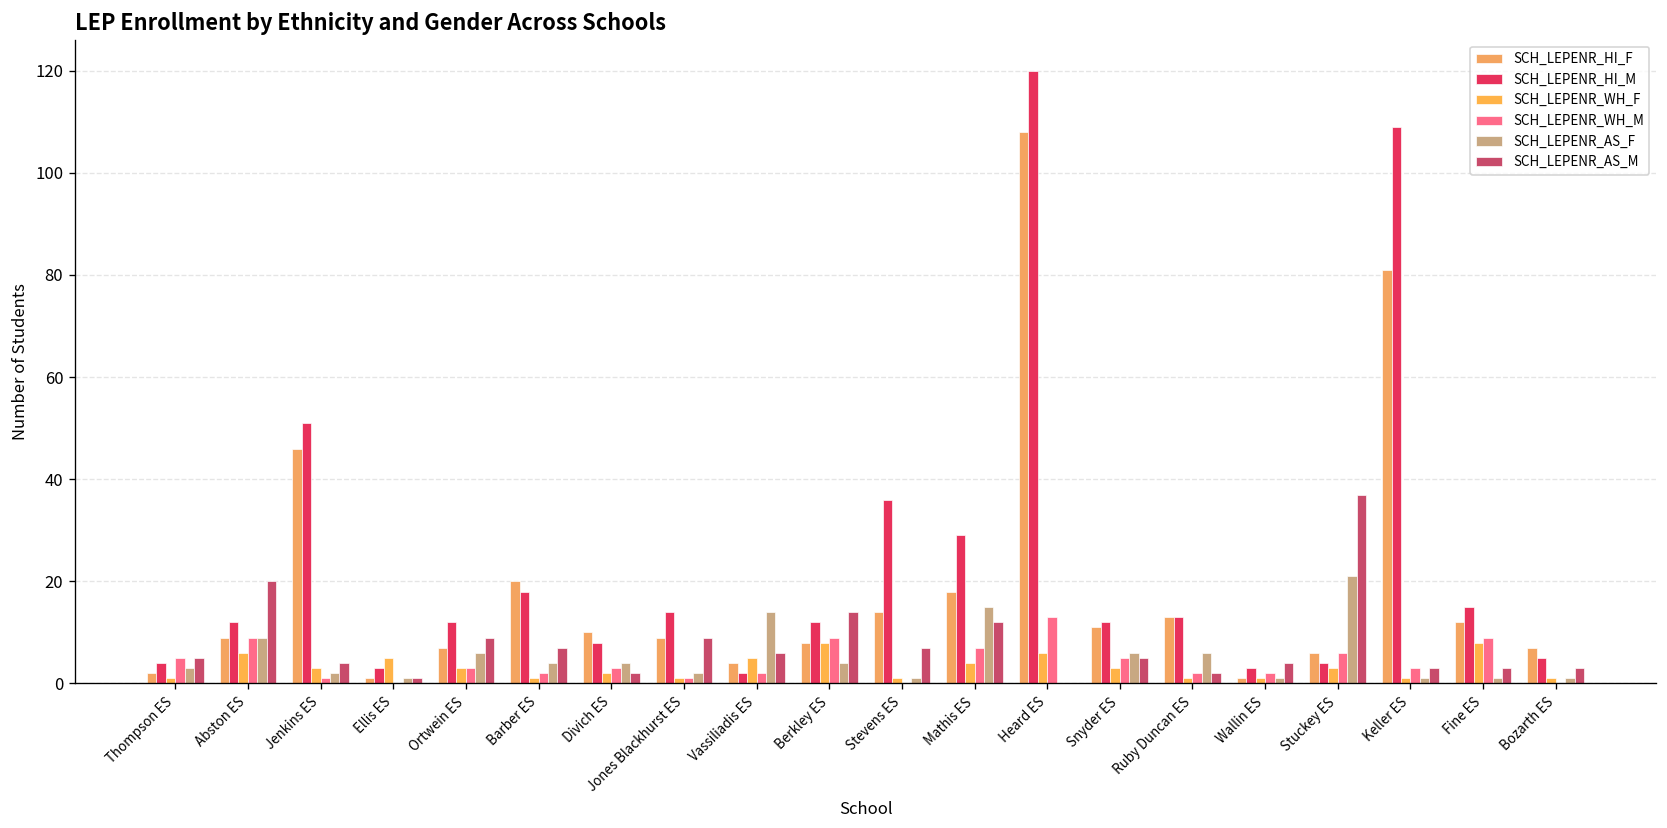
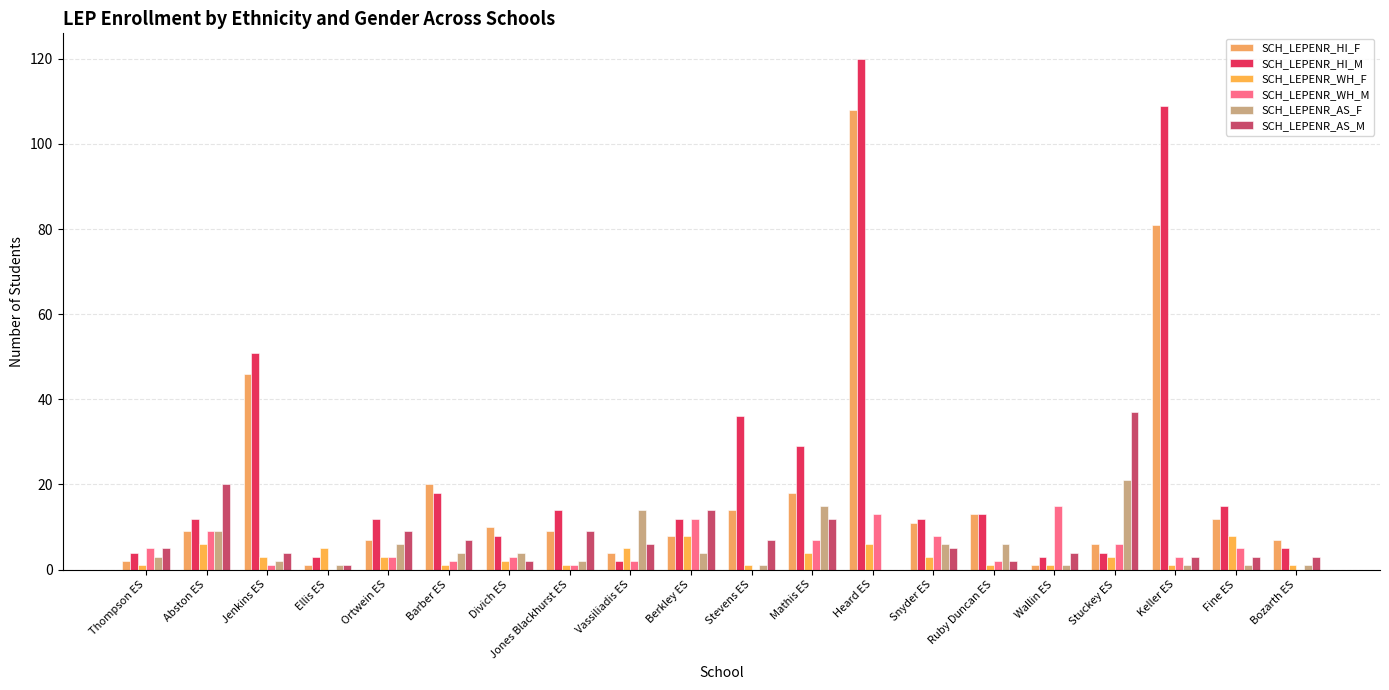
SCH_LEPENR_WH_M, Berkley ES: 9 -> 12
SCH_LEPENR_WH_M, Snyder ES: 5 -> 8
SCH_LEPENR_WH_M, Wallin ES: 2 -> 15
SCH_LEPENR_WH_M, Fine ES: 9 -> 5
